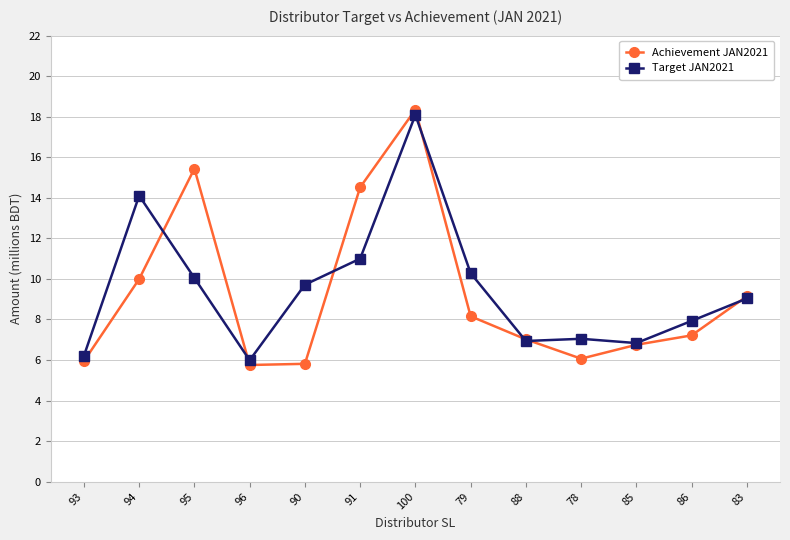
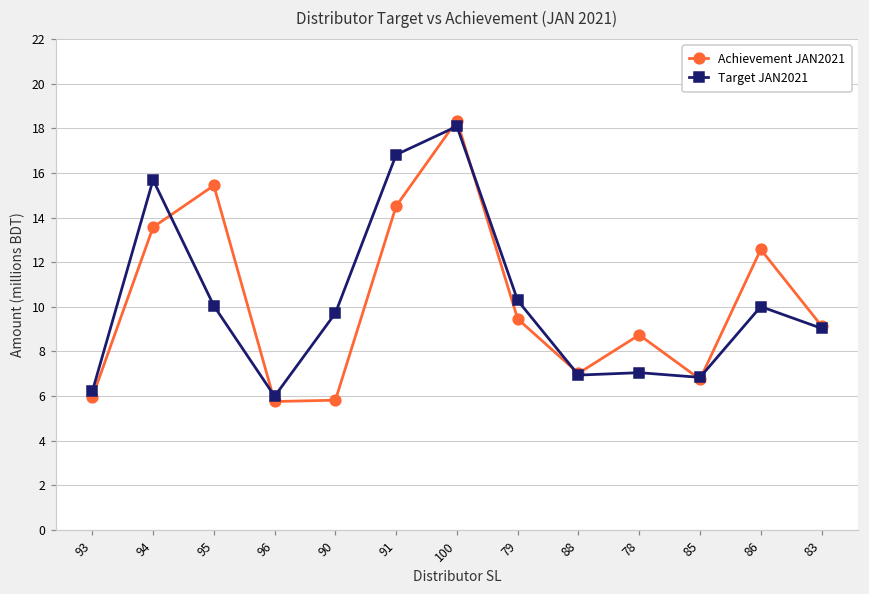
Achievement JAN2021, 94: 10.0 -> 13.6
Target JAN2021, 94: 14.1 -> 15.7
Target JAN2021, 91: 11.0 -> 16.8
Achievement JAN2021, 79: 8.2 -> 9.5
Achievement JAN2021, 78: 6.1 -> 8.7
Achievement JAN2021, 86: 7.2 -> 12.6
Target JAN2021, 86: 7.9 -> 10.0
